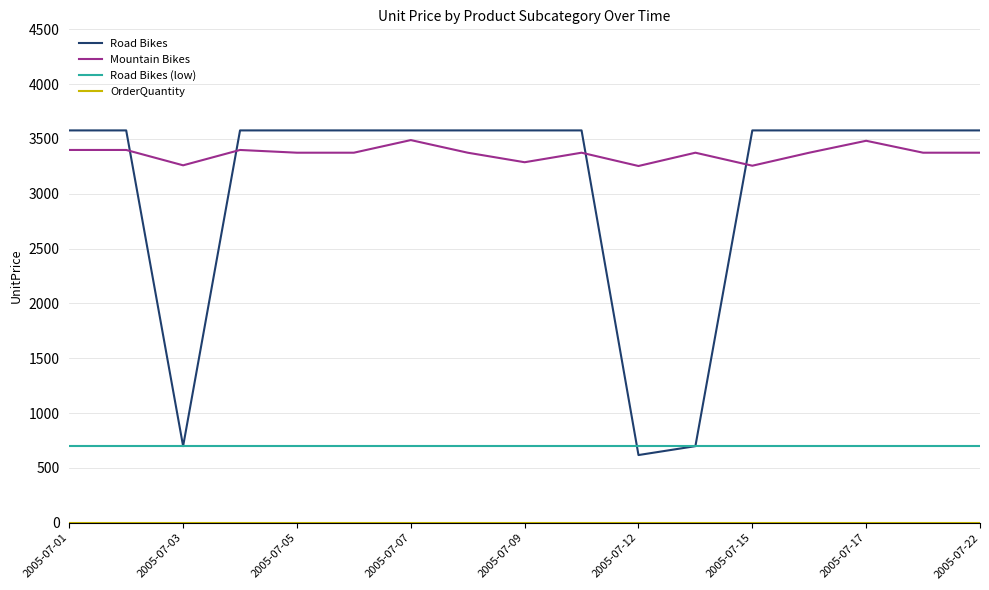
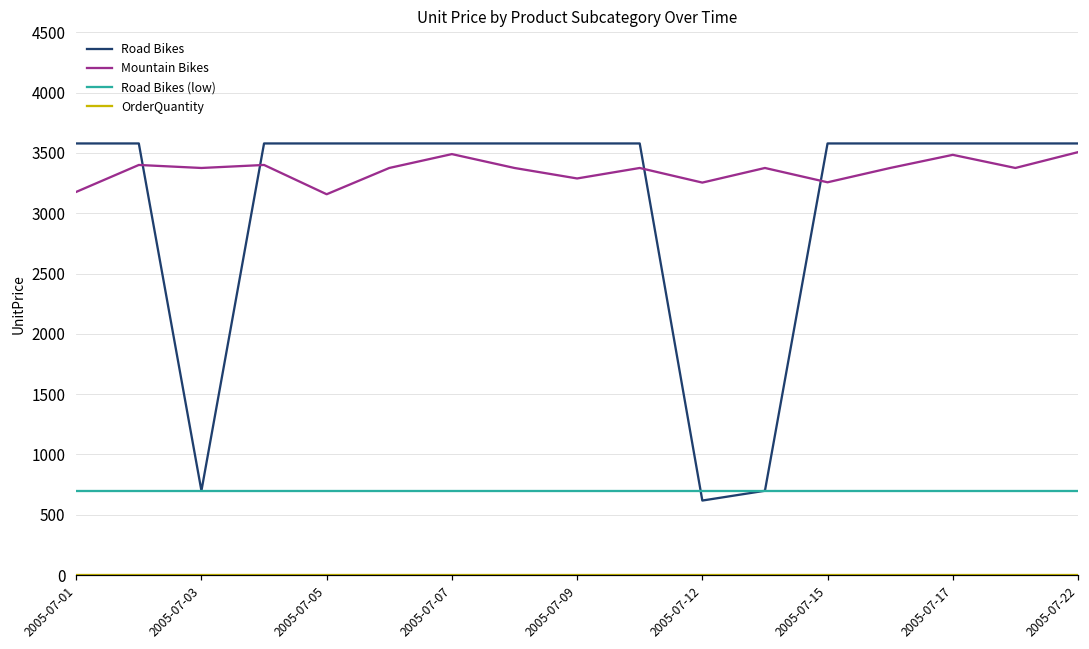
Mountain Bikes, 2005-07-01: 3400 -> 3180
Mountain Bikes, 2005-07-03: 3260 -> 3370
Mountain Bikes, 2005-07-05: 3370 -> 3160
Mountain Bikes, 2005-07-22: 3370 -> 3510
